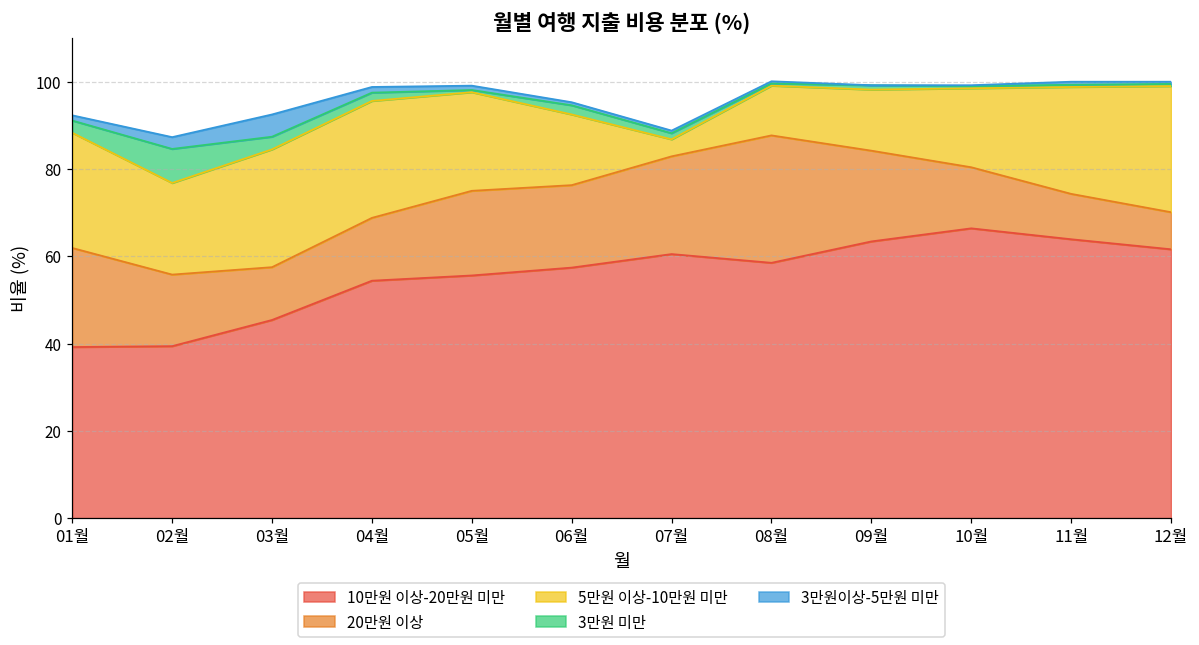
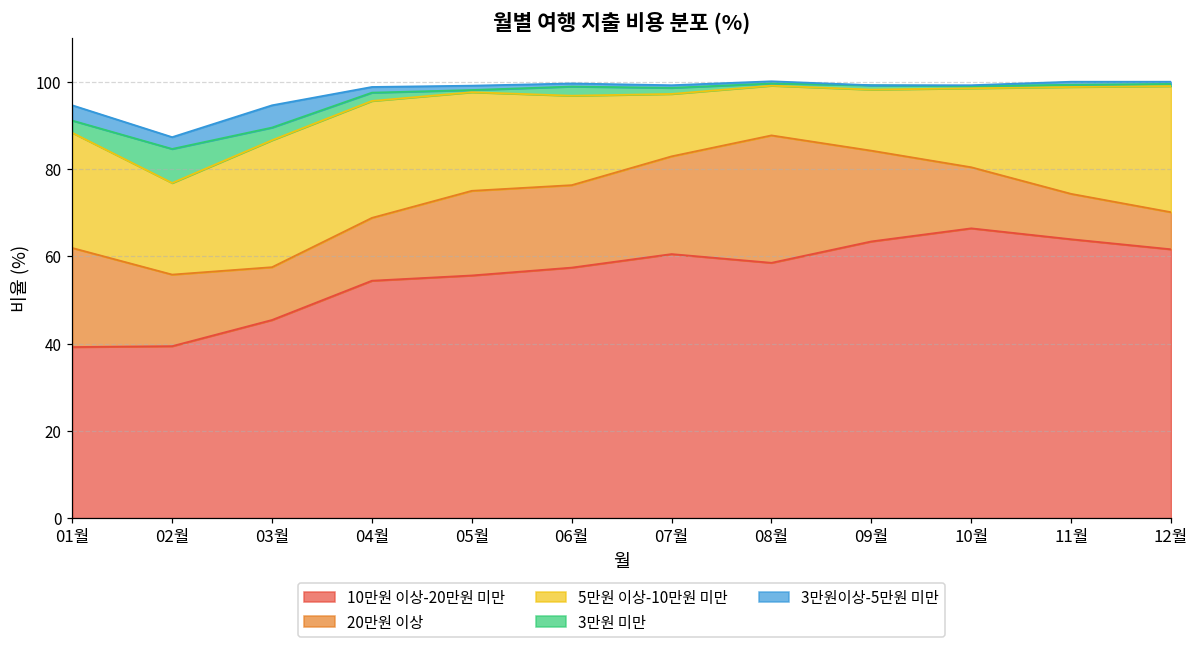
3만원이상-5만원 미만, 01월: 1 -> 4
5만원 이상-10만원 미만, 03월: 27 -> 29
5만원 이상-10만원 미만, 06월: 16 -> 21
5만원 이상-10만원 미만, 07월: 4 -> 14
